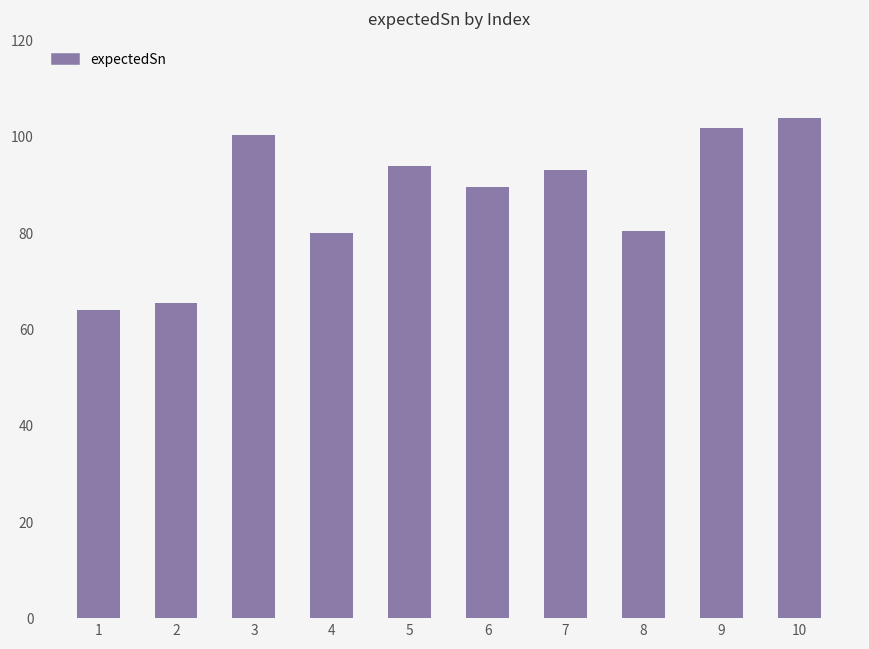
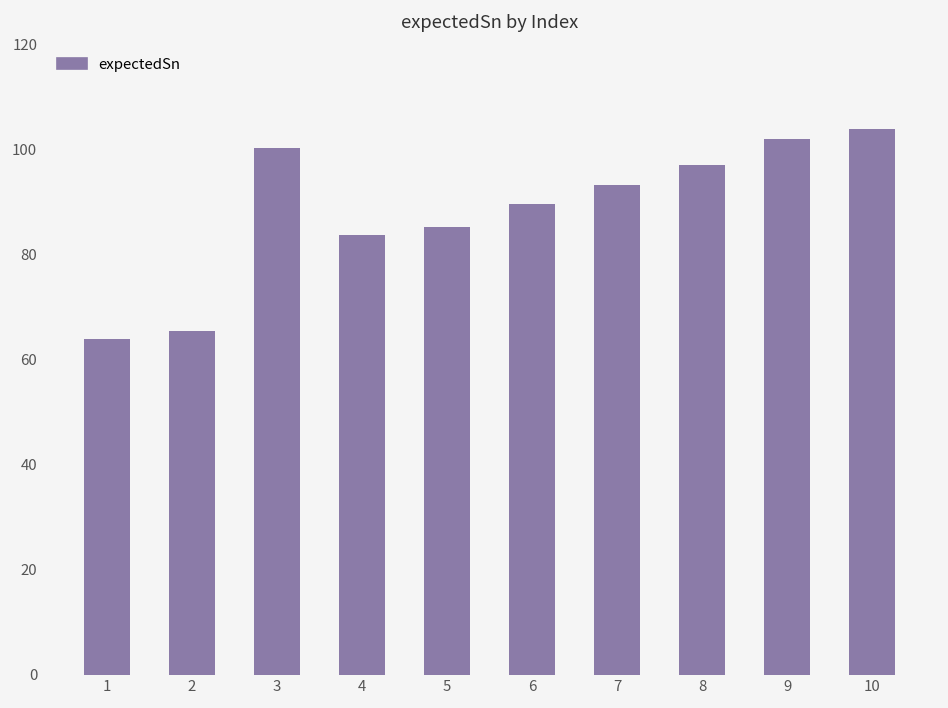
4: 80 -> 84
5: 94 -> 85
8: 80 -> 97
